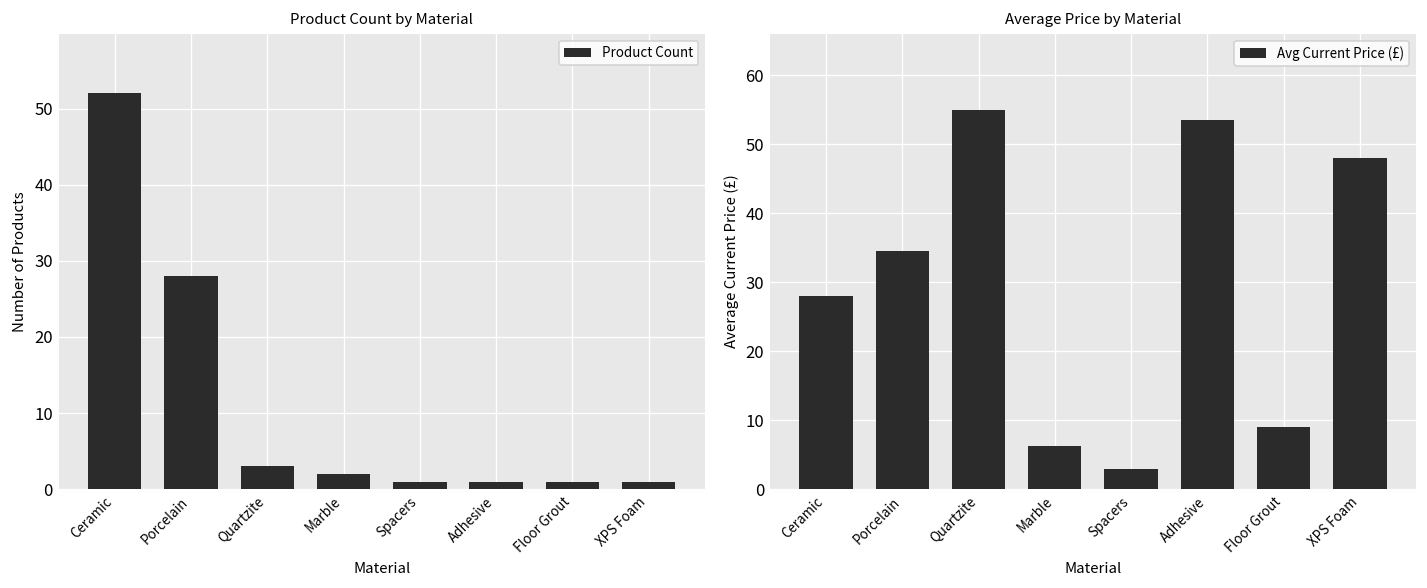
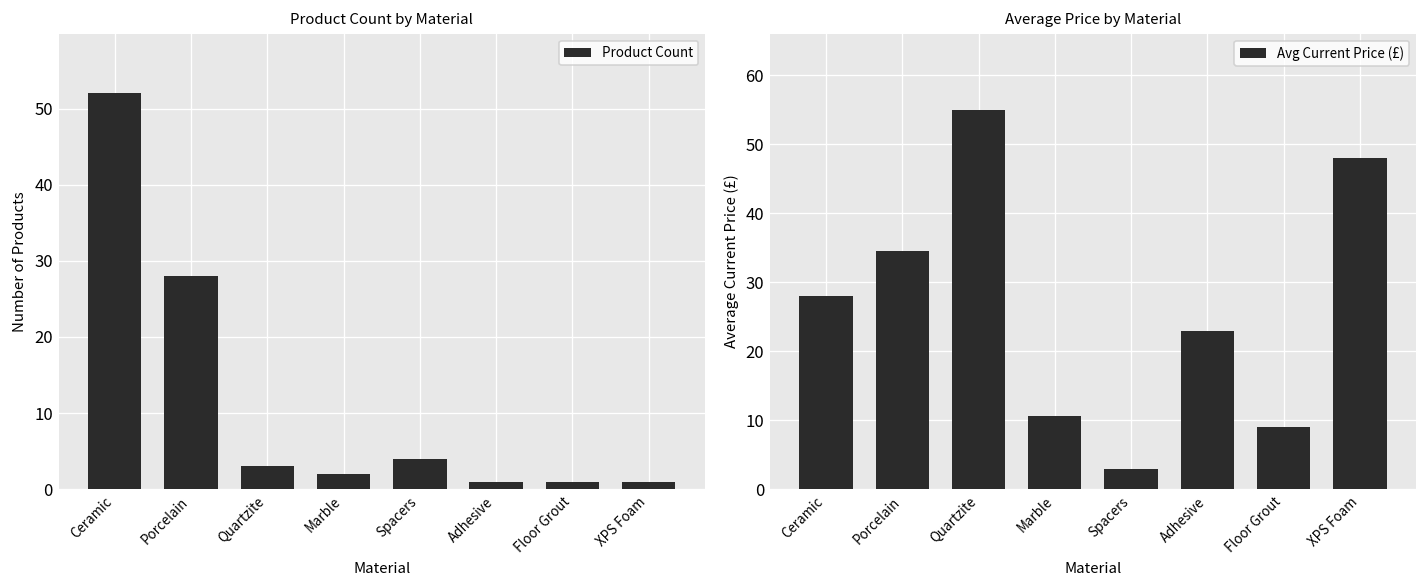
Product Count by Material, Spacers: 1 -> 4
Average Price by Material, Marble: 6 -> 11
Average Price by Material, Adhesive: 53 -> 23
